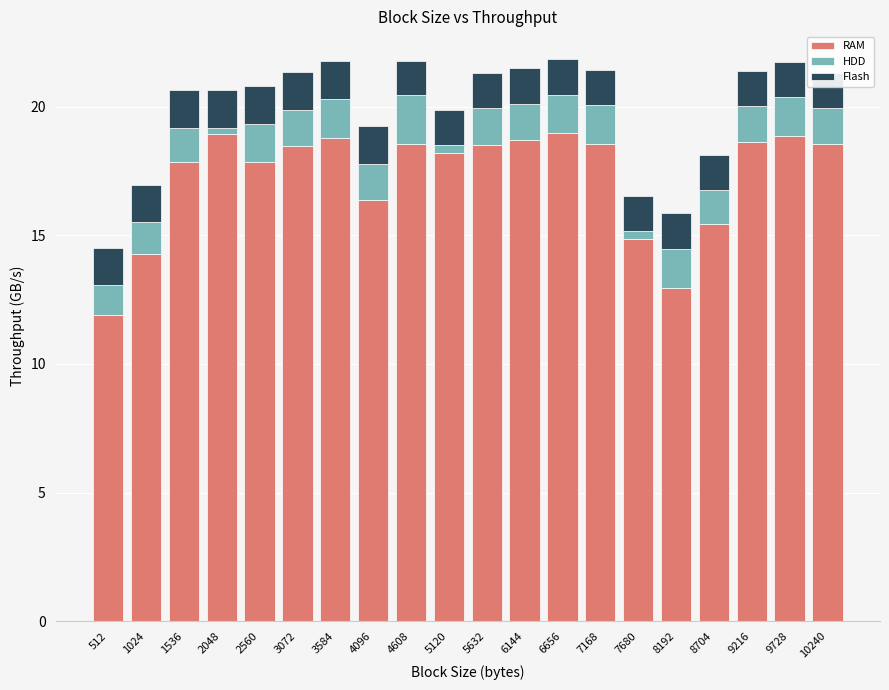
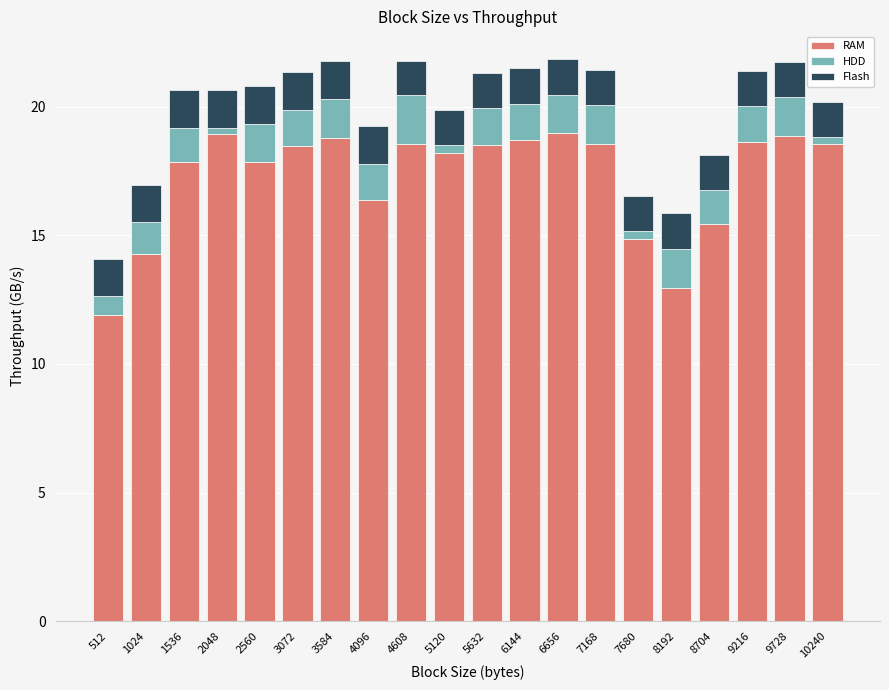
HDD, 512: 1.1 -> 0.7
HDD, 10240: 1.4 -> 0.3
